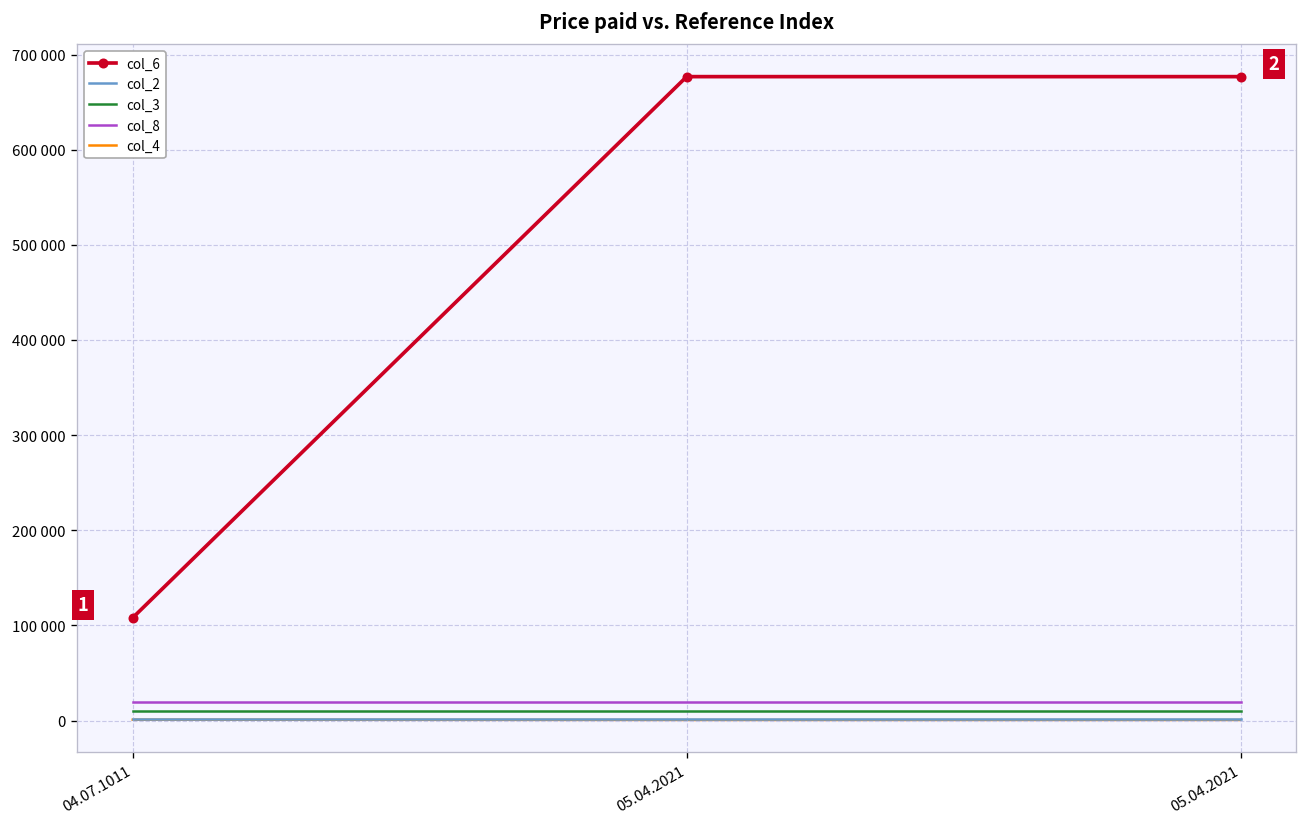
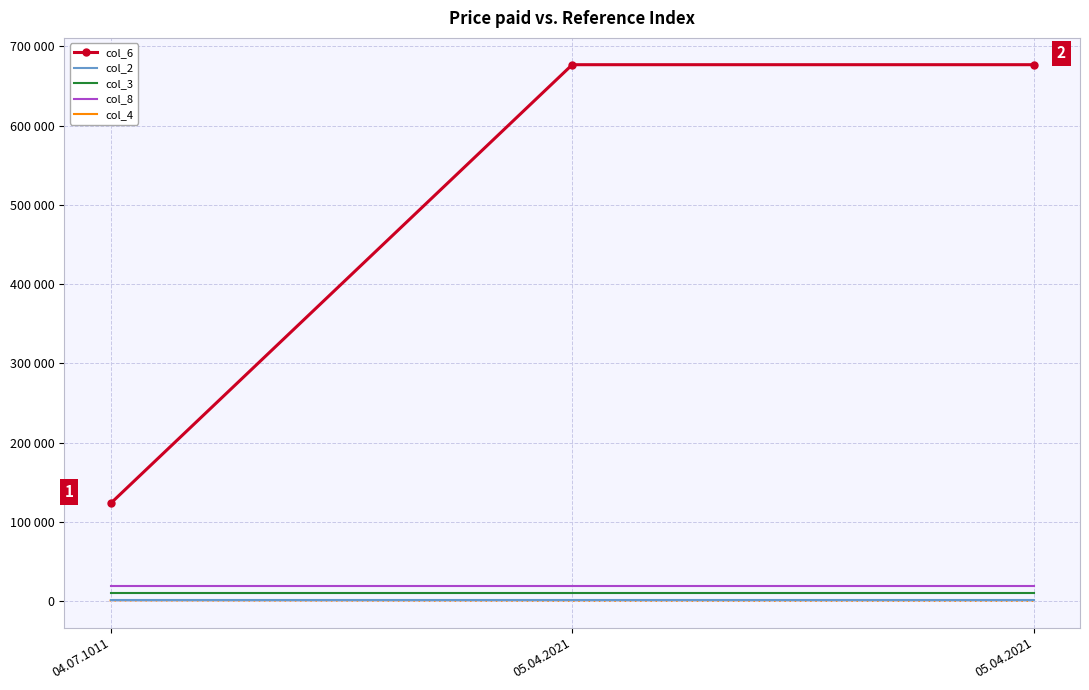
col_6, 04.07.1011: 110000 -> 120000
